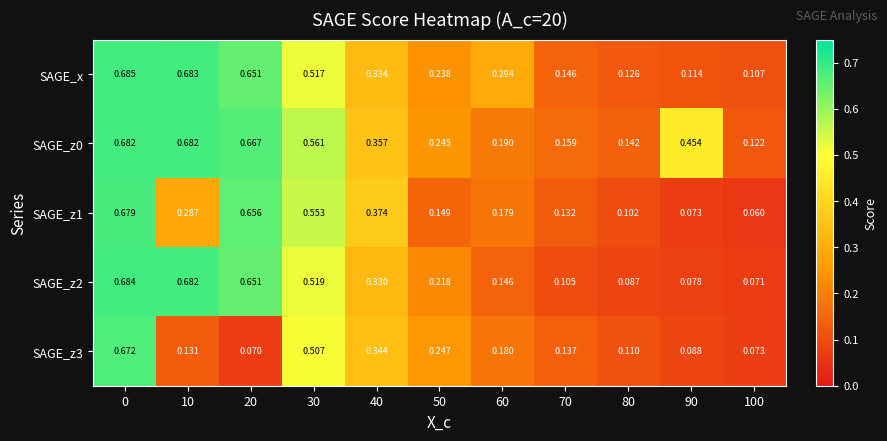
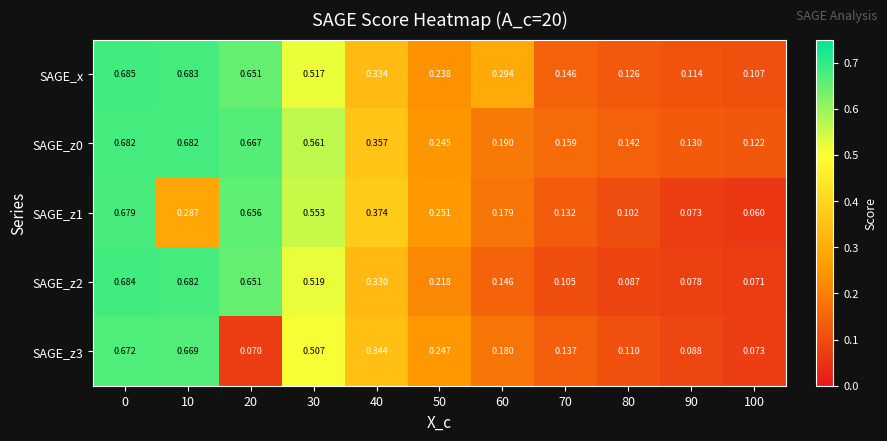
SAGE_z0, 90: 0.454 -> 0.130
SAGE_z1, 50: 0.149 -> 0.251
SAGE_z3, 10: 0.131 -> 0.669
